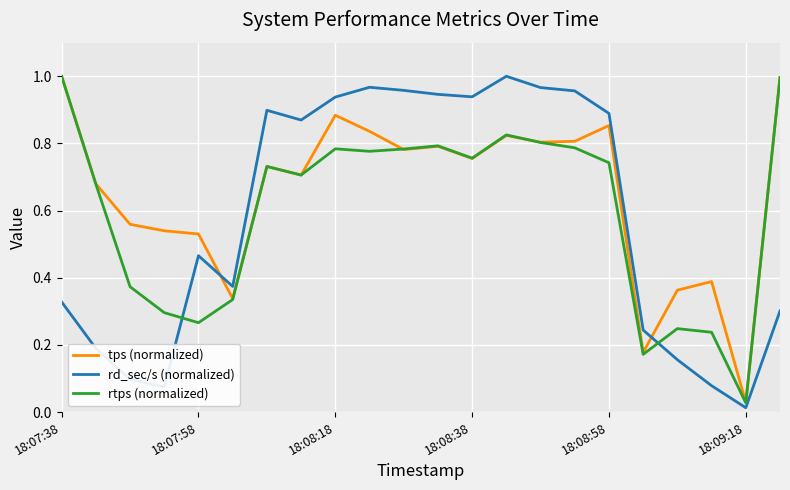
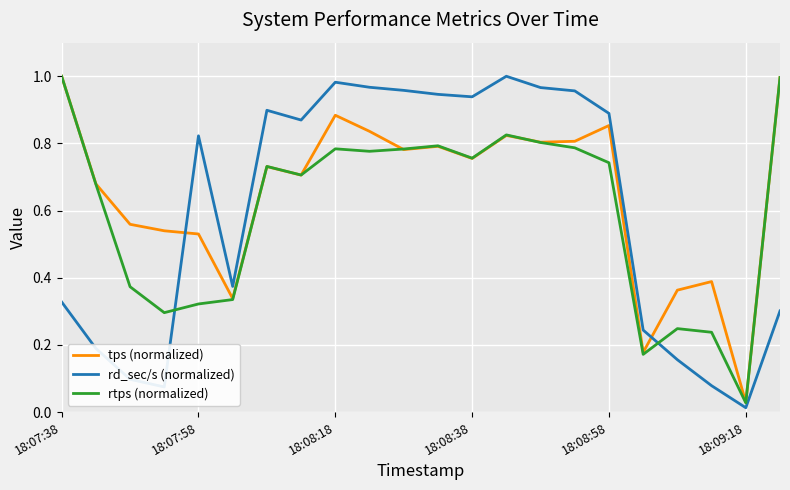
rd_sec/s (normalized), 18:07:58: 0.47 -> 0.82
rtps (normalized), 18:07:58: 0.27 -> 0.32
rd_sec/s (normalized), 18:08:18: 0.94 -> 0.98
